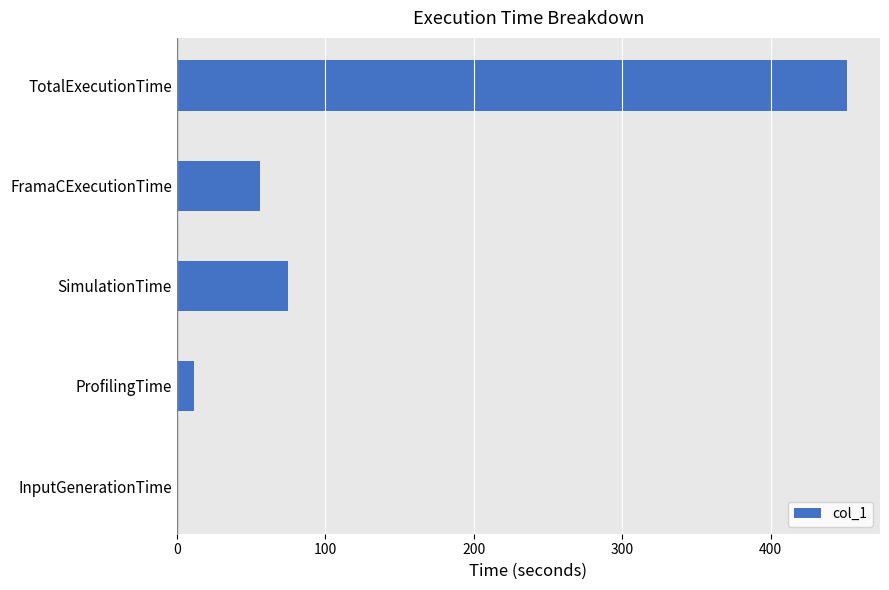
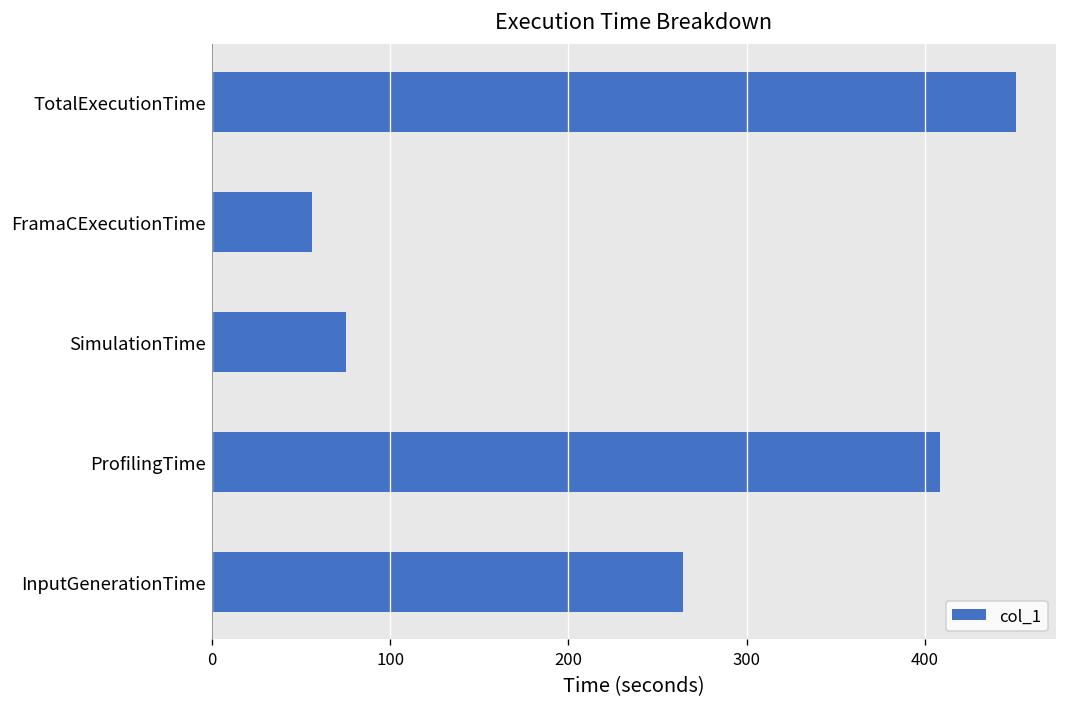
ProfilingTime: 11 -> 409
InputGenerationTime: 0 -> 265
